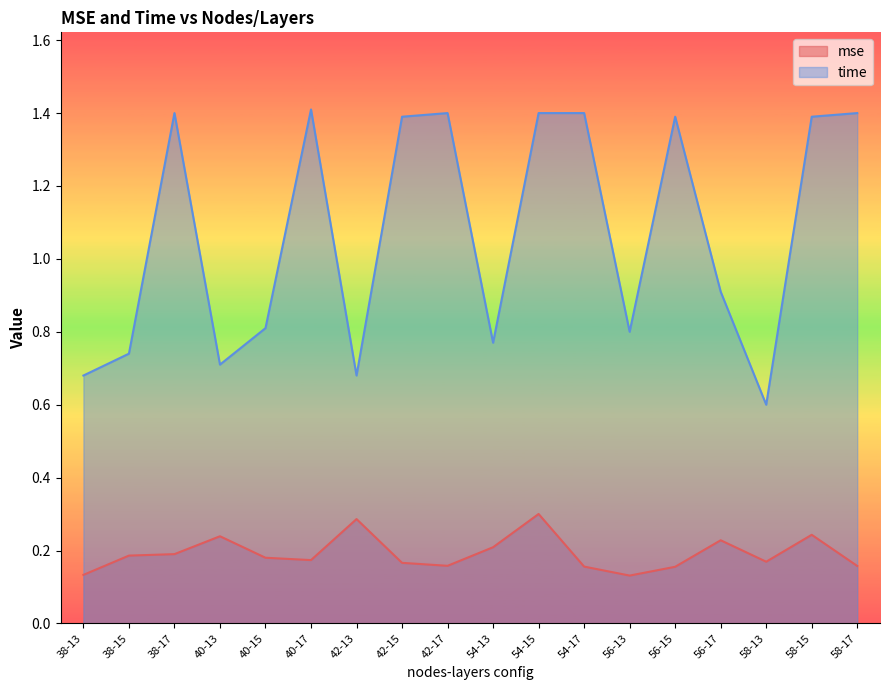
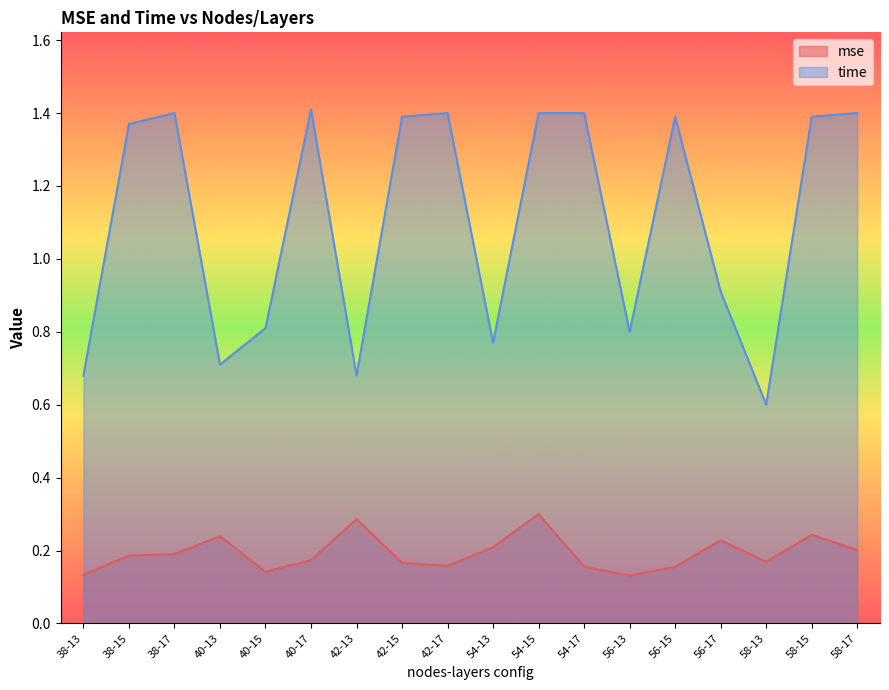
time, 38-15: 0.74 -> 1.37
mse, 40-15: 0.18 -> 0.14
mse, 58-17: 0.16 -> 0.20
